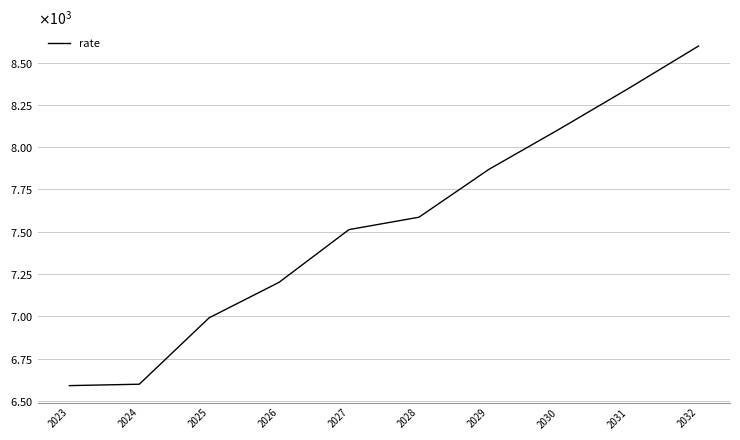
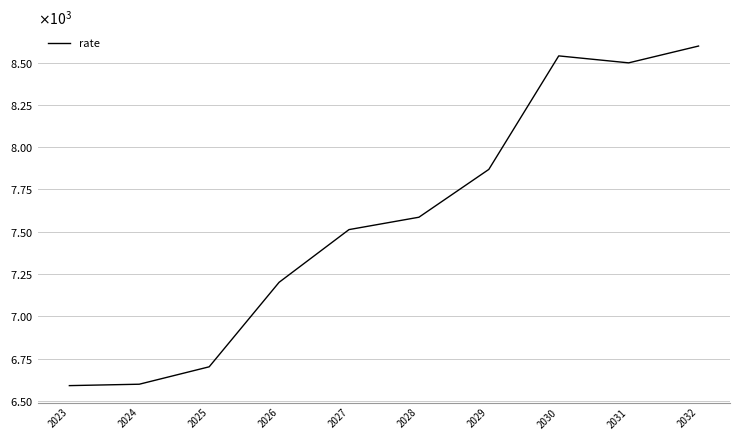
2025: 6990 -> 6700
2030: 8100 -> 8540
2031: 8350 -> 8500
